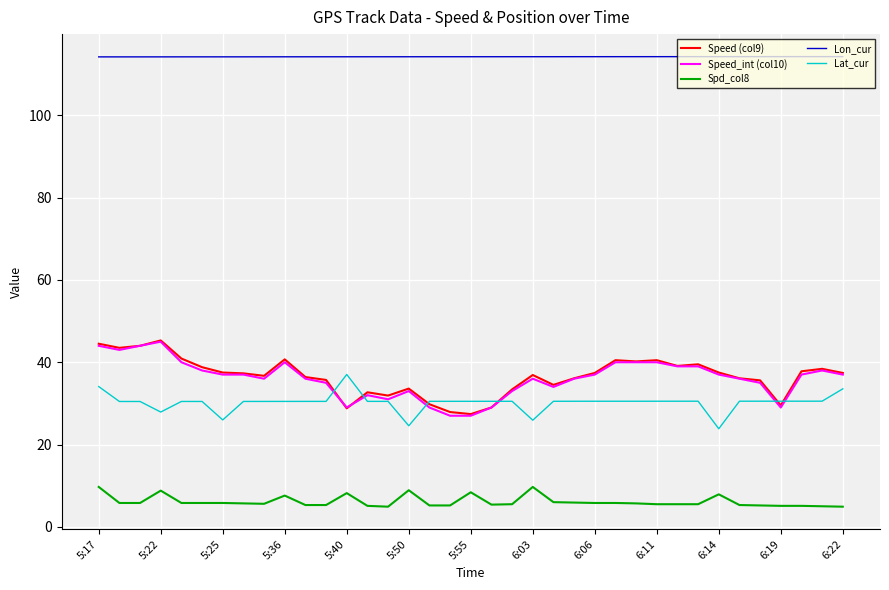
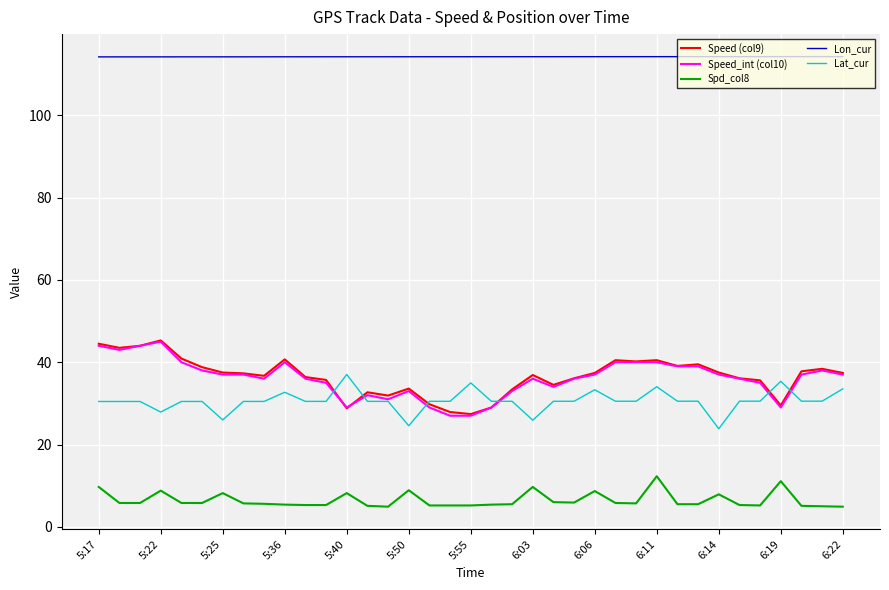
Lat_cur, 5:17: 34 -> 30
Spd_col8, 5:25: 6 -> 8
Spd_col8, 5:36: 8 -> 5
Lat_cur, 5:36: 30 -> 33
Spd_col8, 5:55: 8 -> 5
Lat_cur, 5:55: 31 -> 35
Spd_col8, 6:06: 6 -> 9
Lat_cur, 6:06: 31 -> 33
Spd_col8, 6:11: 6 -> 12
Lat_cur, 6:11: 31 -> 34
Spd_col8, 6:19: 5 -> 11
Lat_cur, 6:19: 31 -> 35
